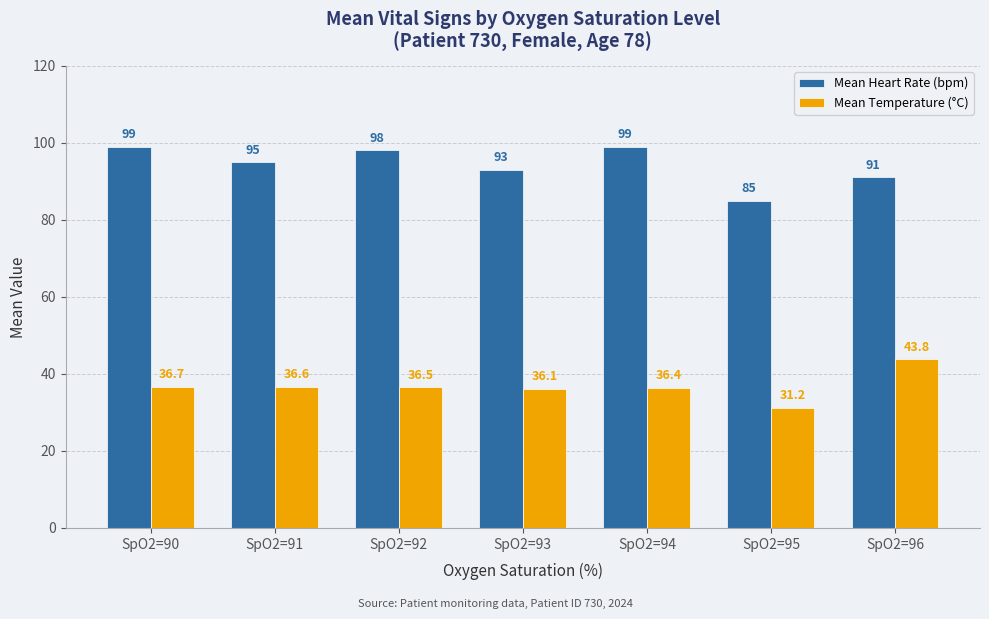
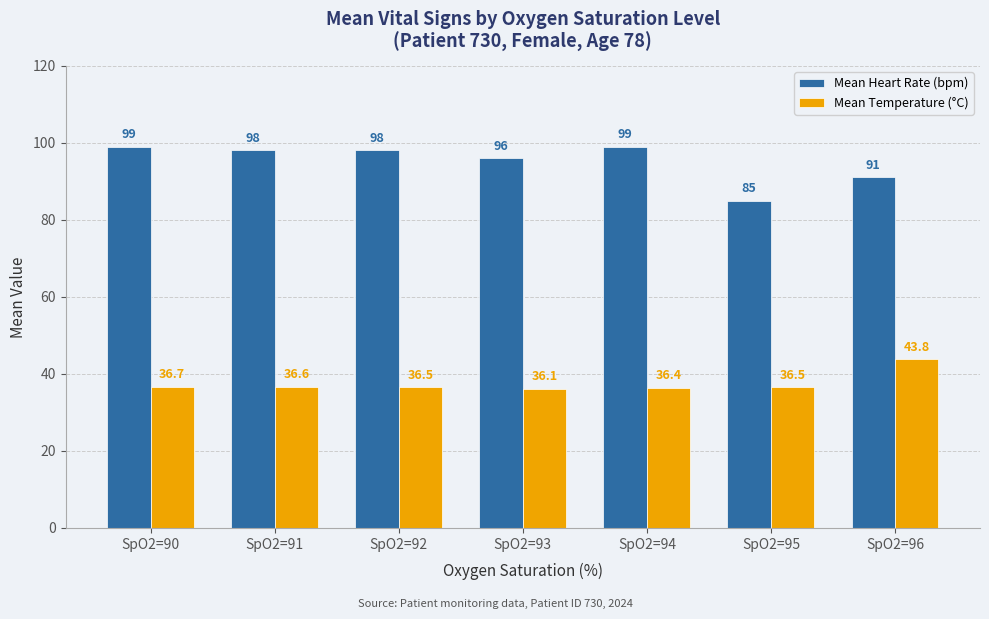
Mean Heart Rate (bpm), SpO2=91: 95 -> 98
Mean Heart Rate (bpm), SpO2=93: 93 -> 96
Mean Temperature (°C), SpO2=95: 31.2 -> 36.5
